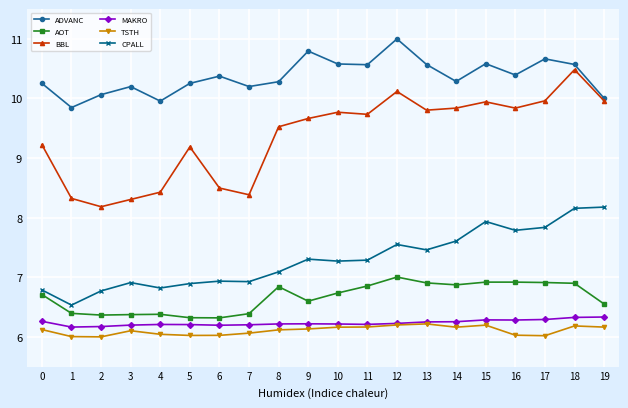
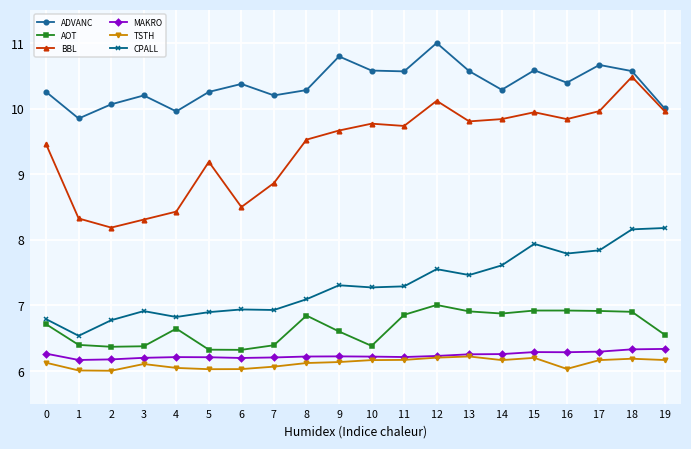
BBL, 0: 9.2 -> 9.5
AOT, 4: 6.4 -> 6.6
BBL, 7: 8.4 -> 8.9
AOT, 10: 6.7 -> 6.4
TSTH, 17: 6.0 -> 6.2
